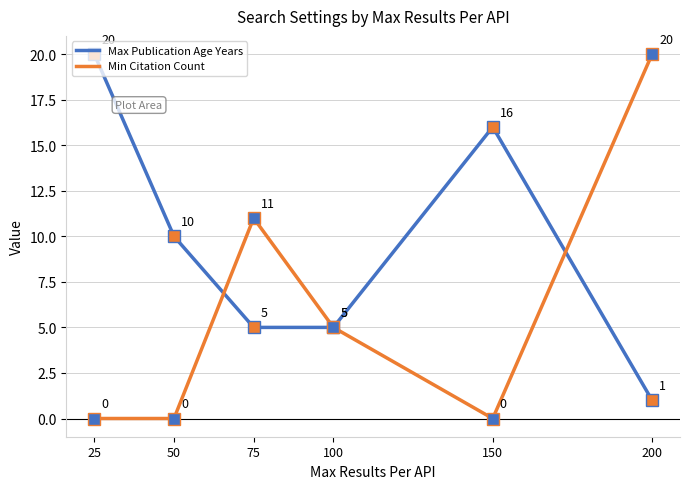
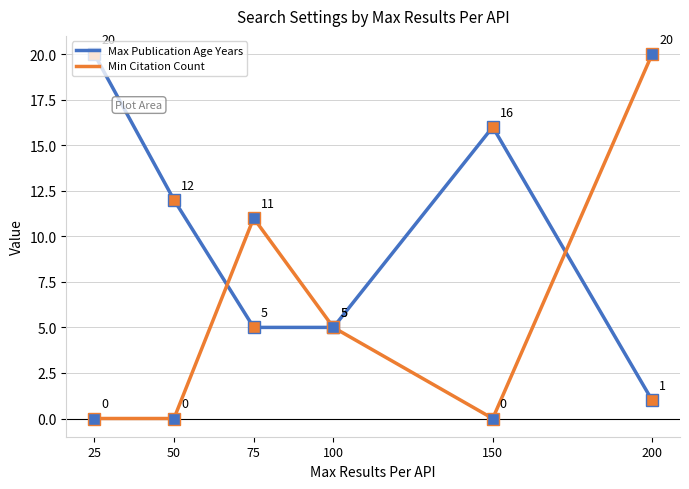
Max Publication Age Years, 50: 10 -> 12
